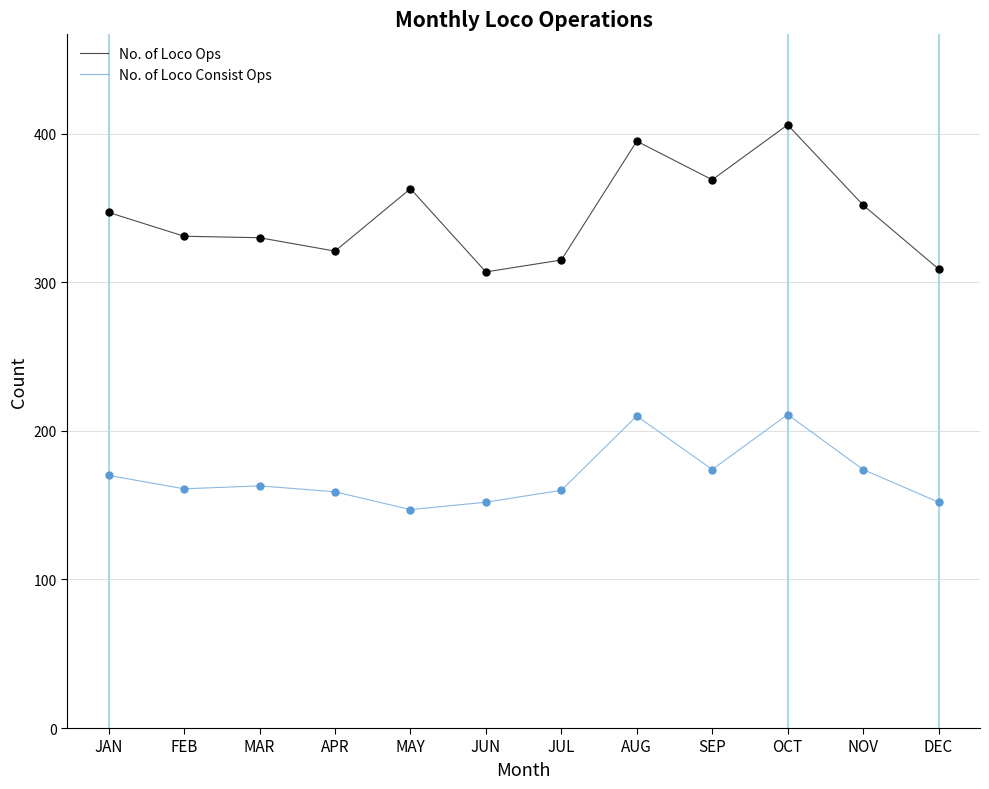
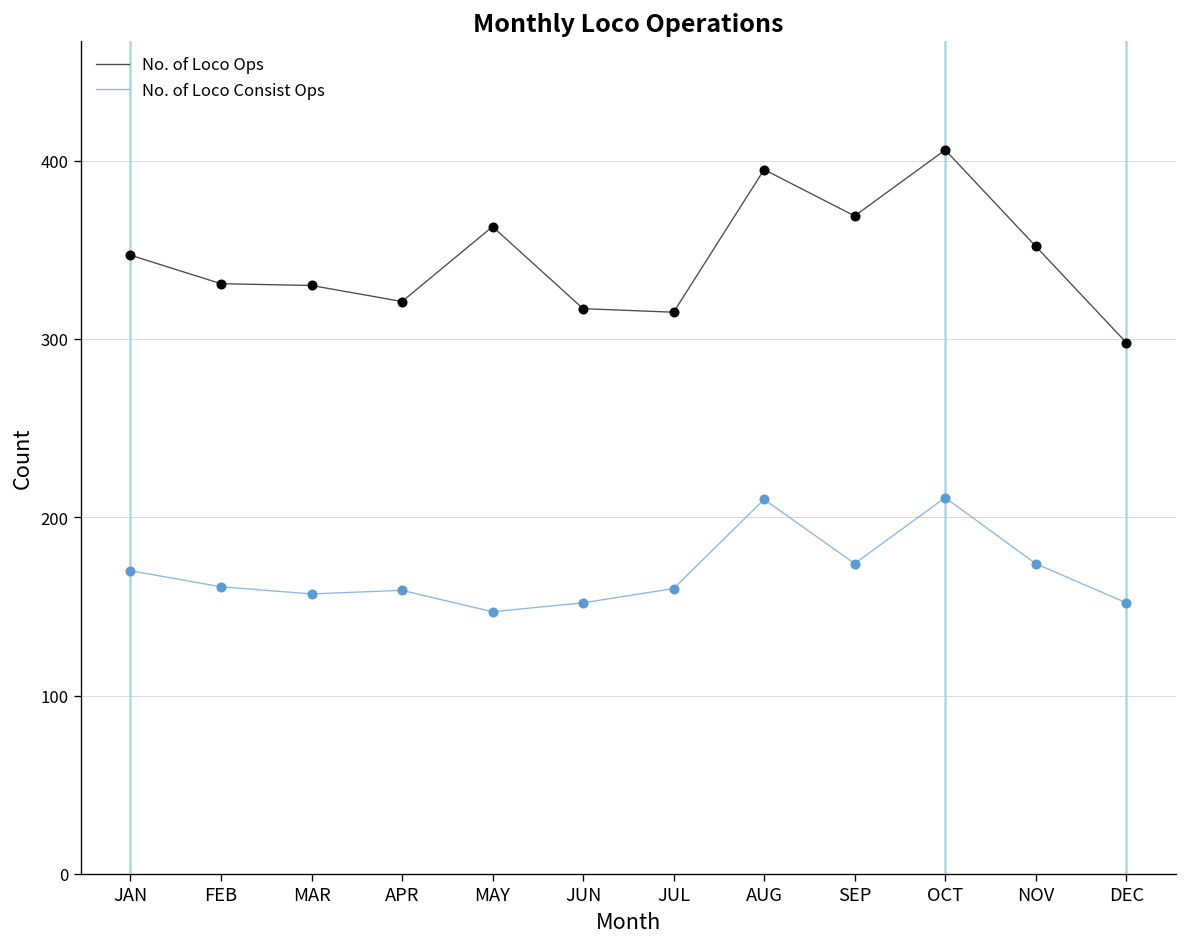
No. of Loco Consist Ops, MAR: 163 -> 157
No. of Loco Ops, JUN: 307 -> 317
No. of Loco Ops, DEC: 309 -> 298
